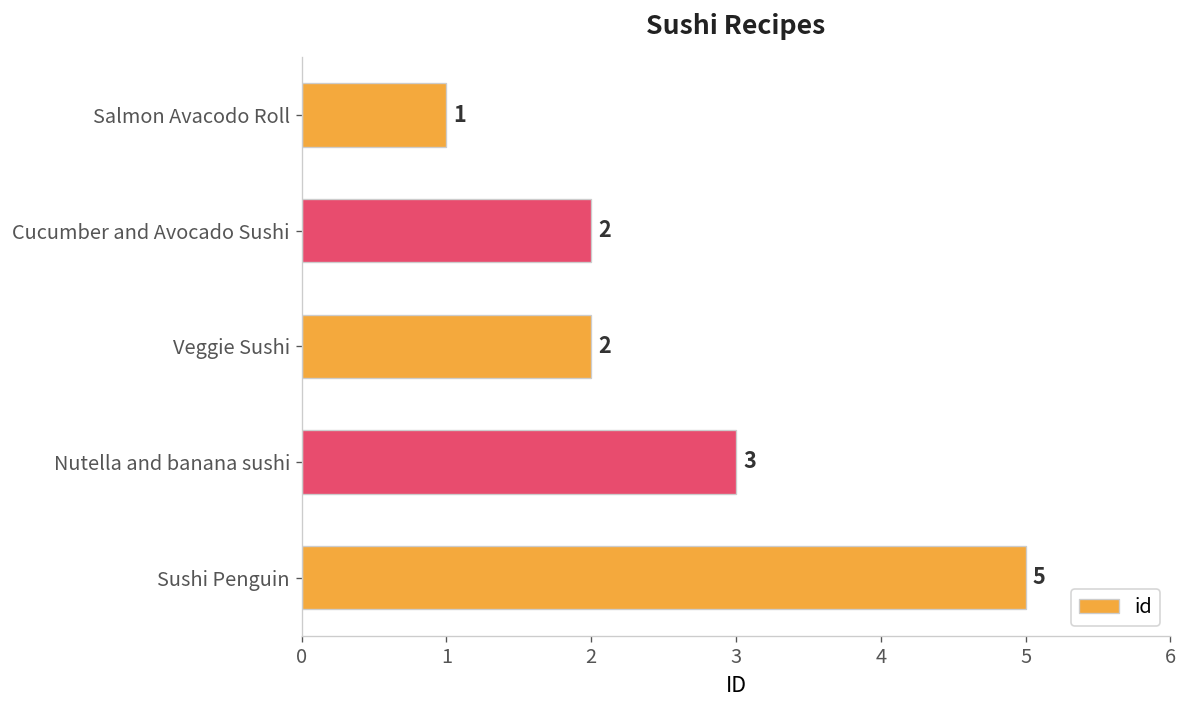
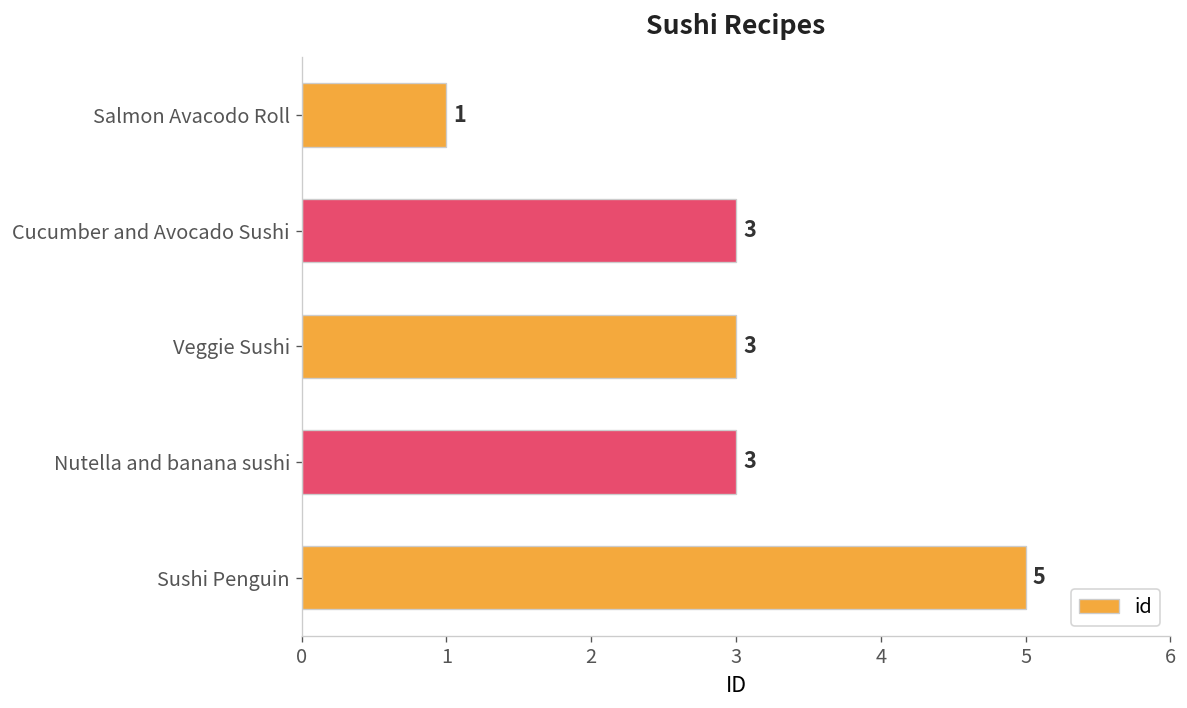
Cucumber and Avocado Sushi: 2 -> 3
Veggie Sushi: 2 -> 3
